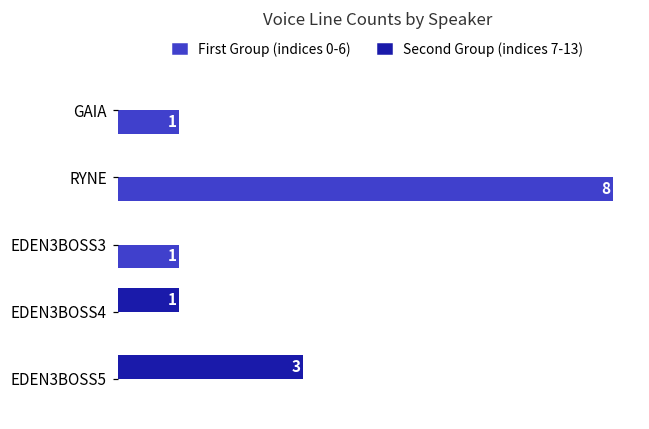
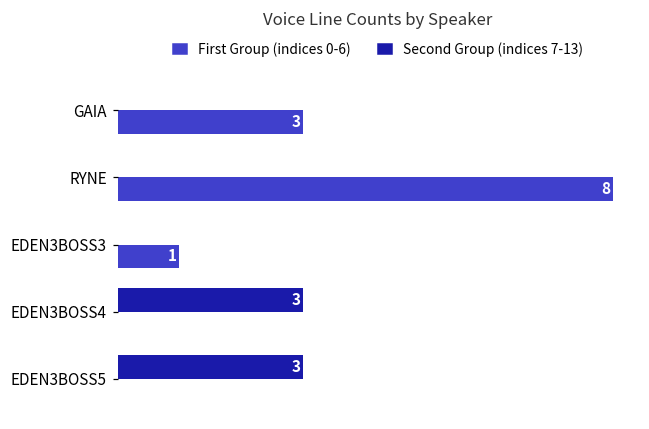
First Group (indices 0-6), GAIA: 1 -> 3
Second Group (indices 7-13), EDEN3BOSS4: 1 -> 3
